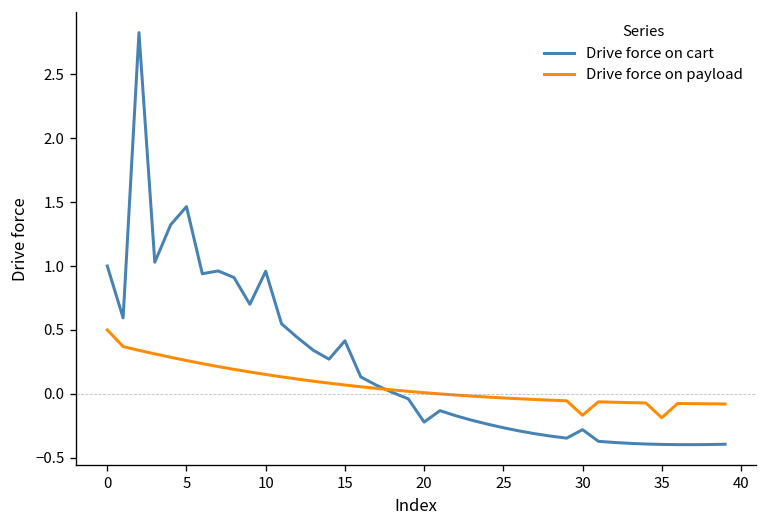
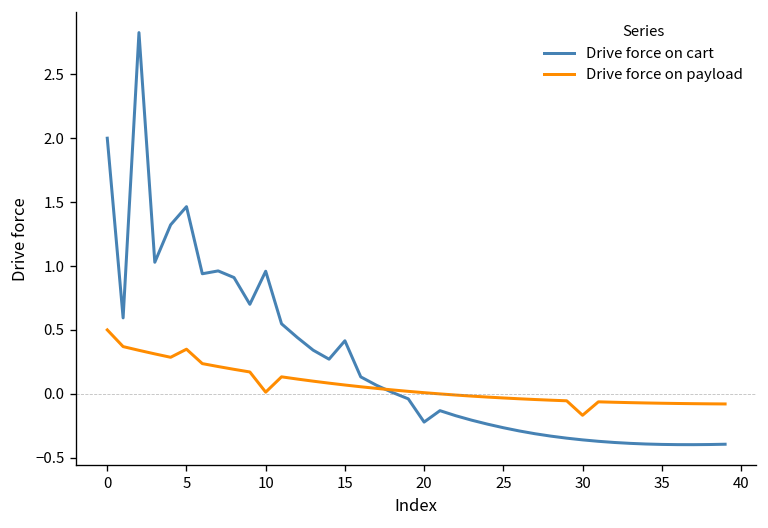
Drive force on cart, 0: 1 -> 2
Drive force on payload, 5: 0.26 -> 0.35
Drive force on payload, 10: 0.15 -> 0.01
Drive force on cart, 30: -0.28 -> -0.36
Drive force on payload, 35: -0.19 -> -0.07
